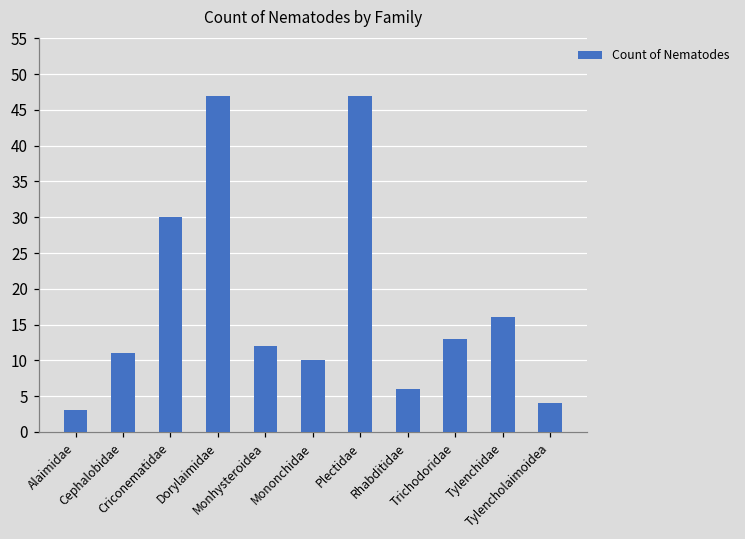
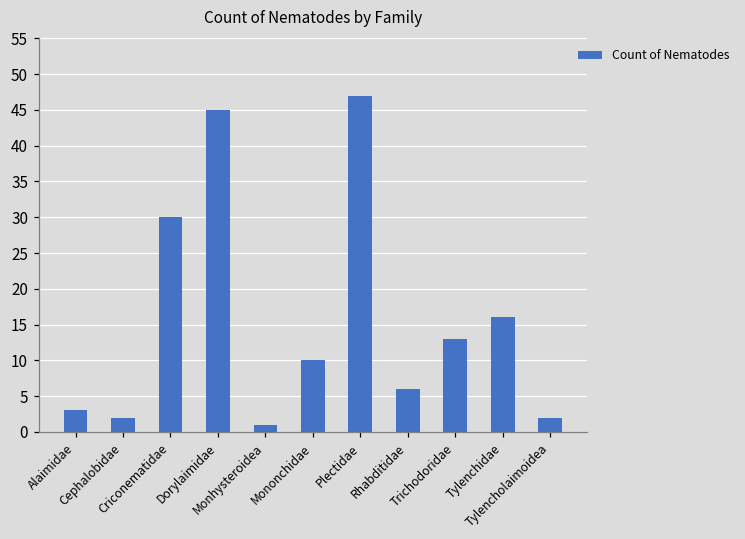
Cephalobidae: 11 -> 2
Dorylaimidae: 47 -> 45
Monhysteroidea: 12 -> 1
Tylencholaimoidea: 4 -> 2
